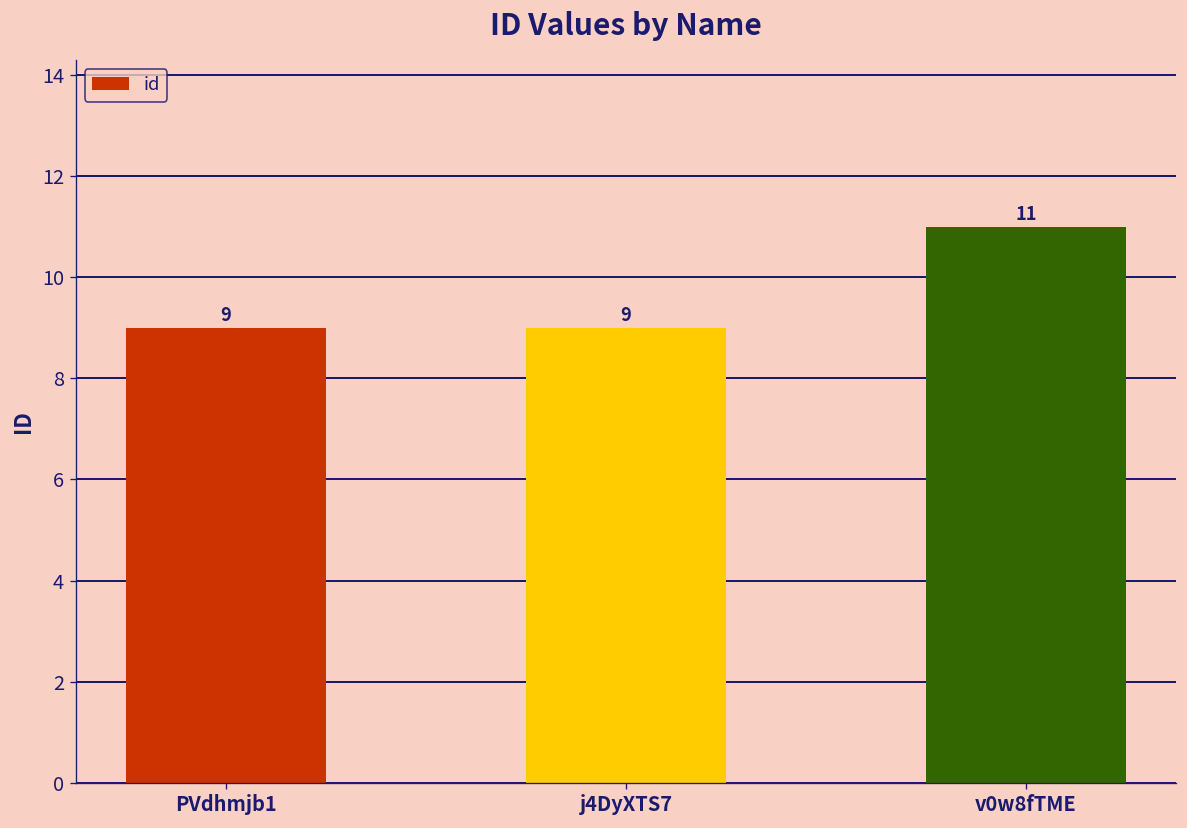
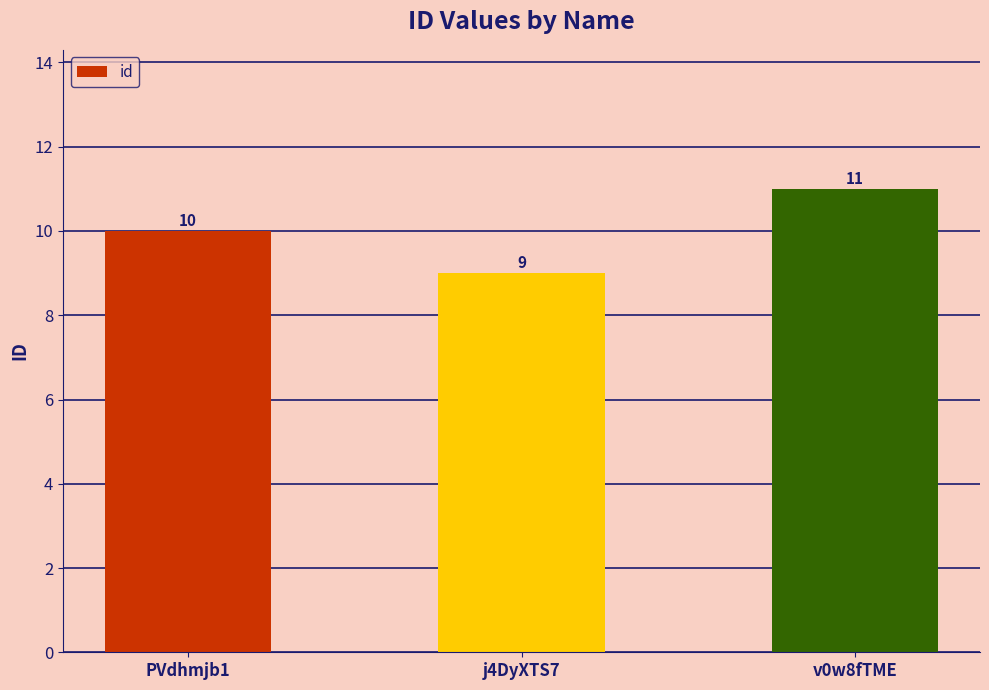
PVdhmjb1: 9 -> 10
